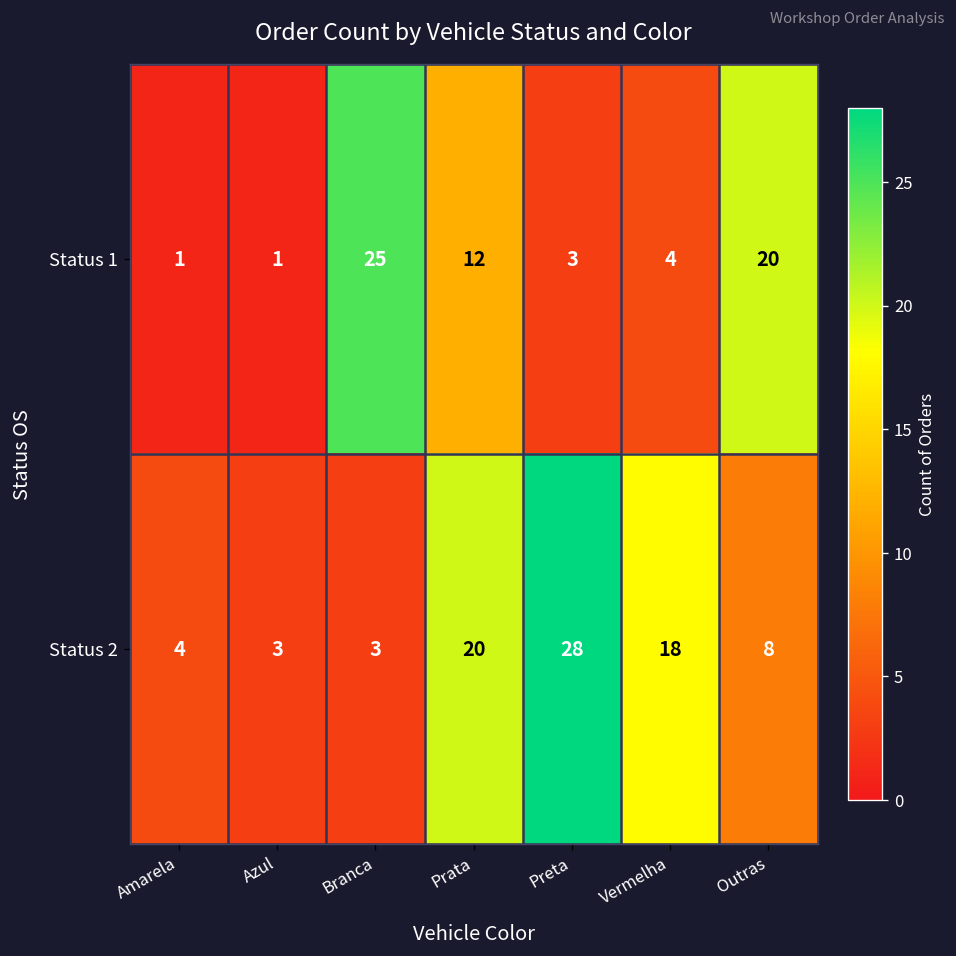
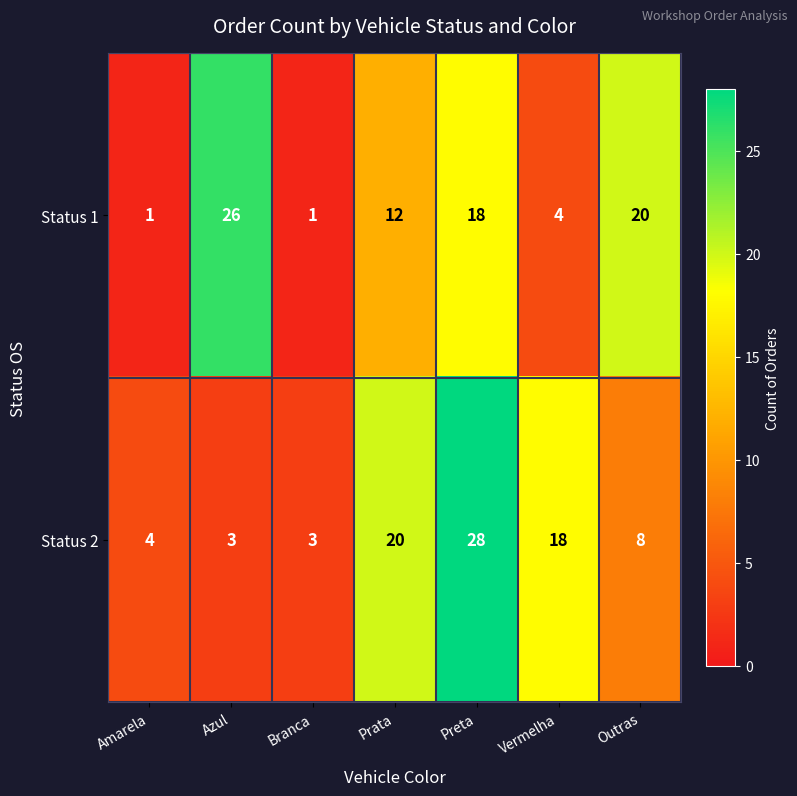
Status 1, Azul: 1 -> 26
Status 1, Branca: 25 -> 1
Status 1, Preta: 3 -> 18
